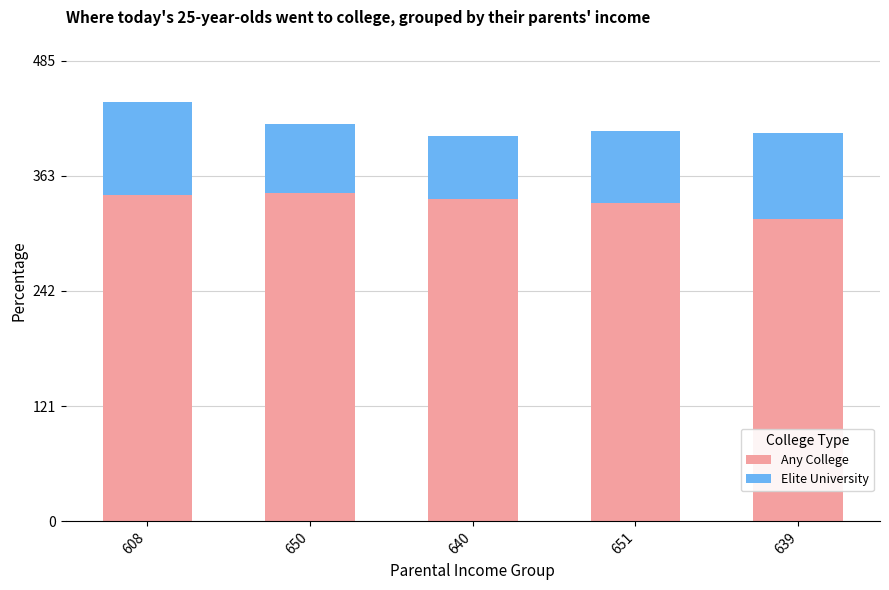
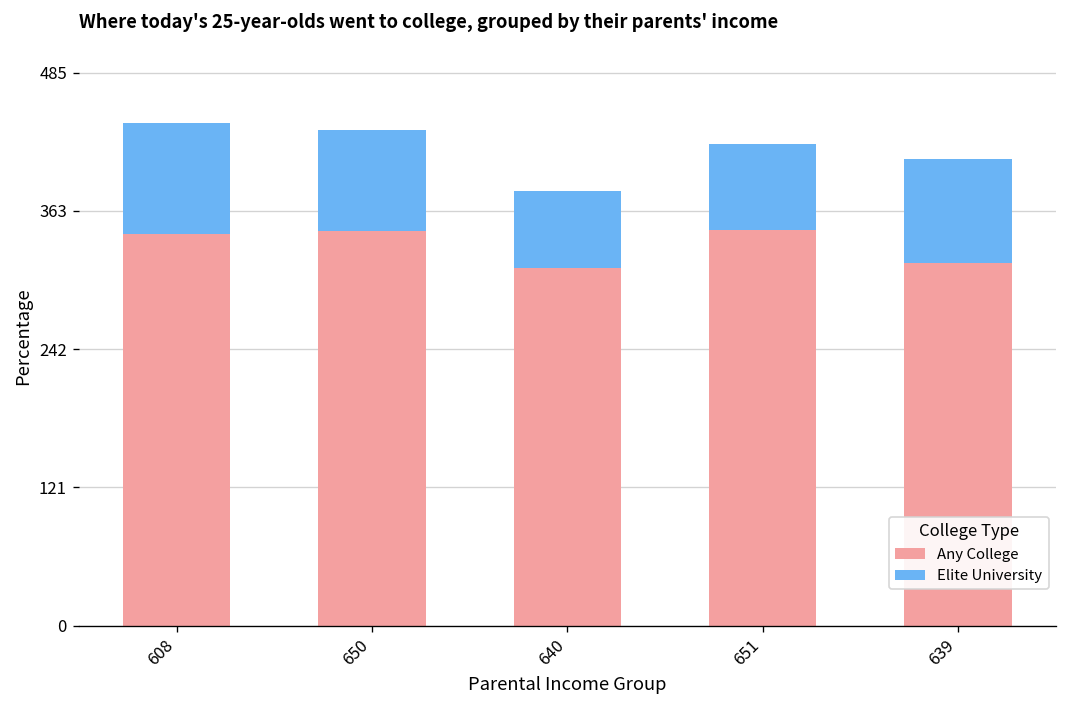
Elite University, 650: 70 -> 90
Any College, 640: 340 -> 310
Any College, 651: 340 -> 350
